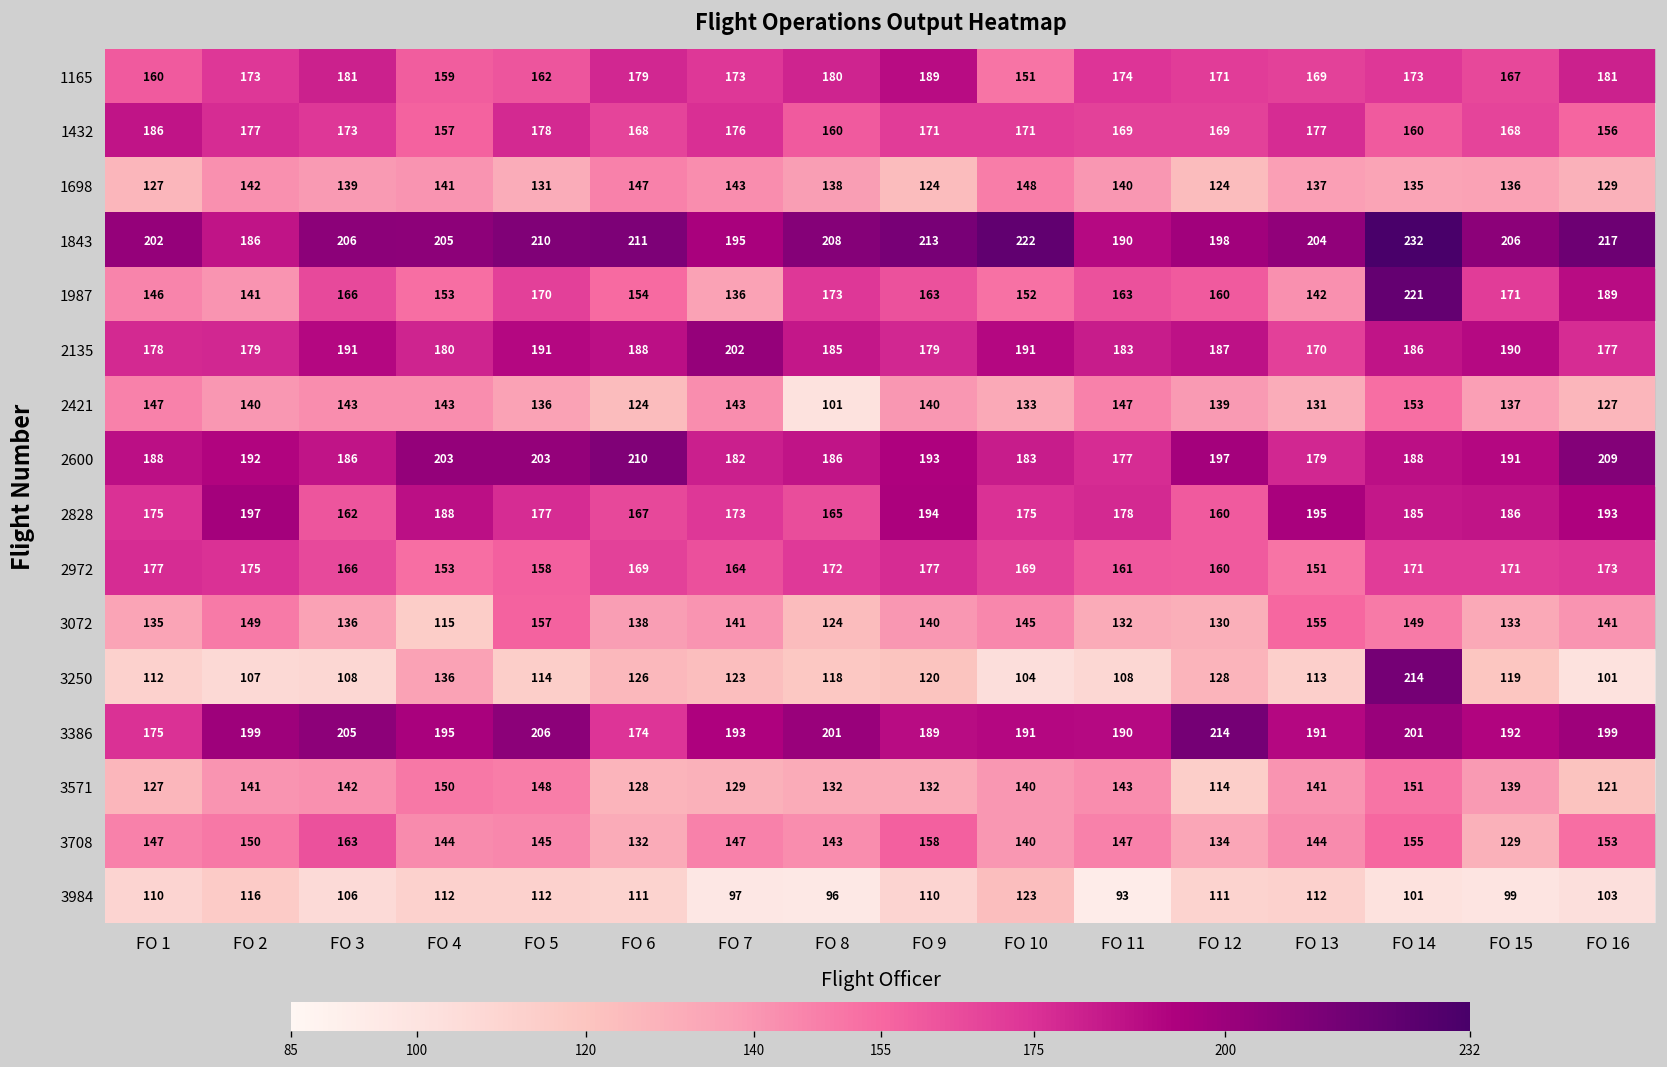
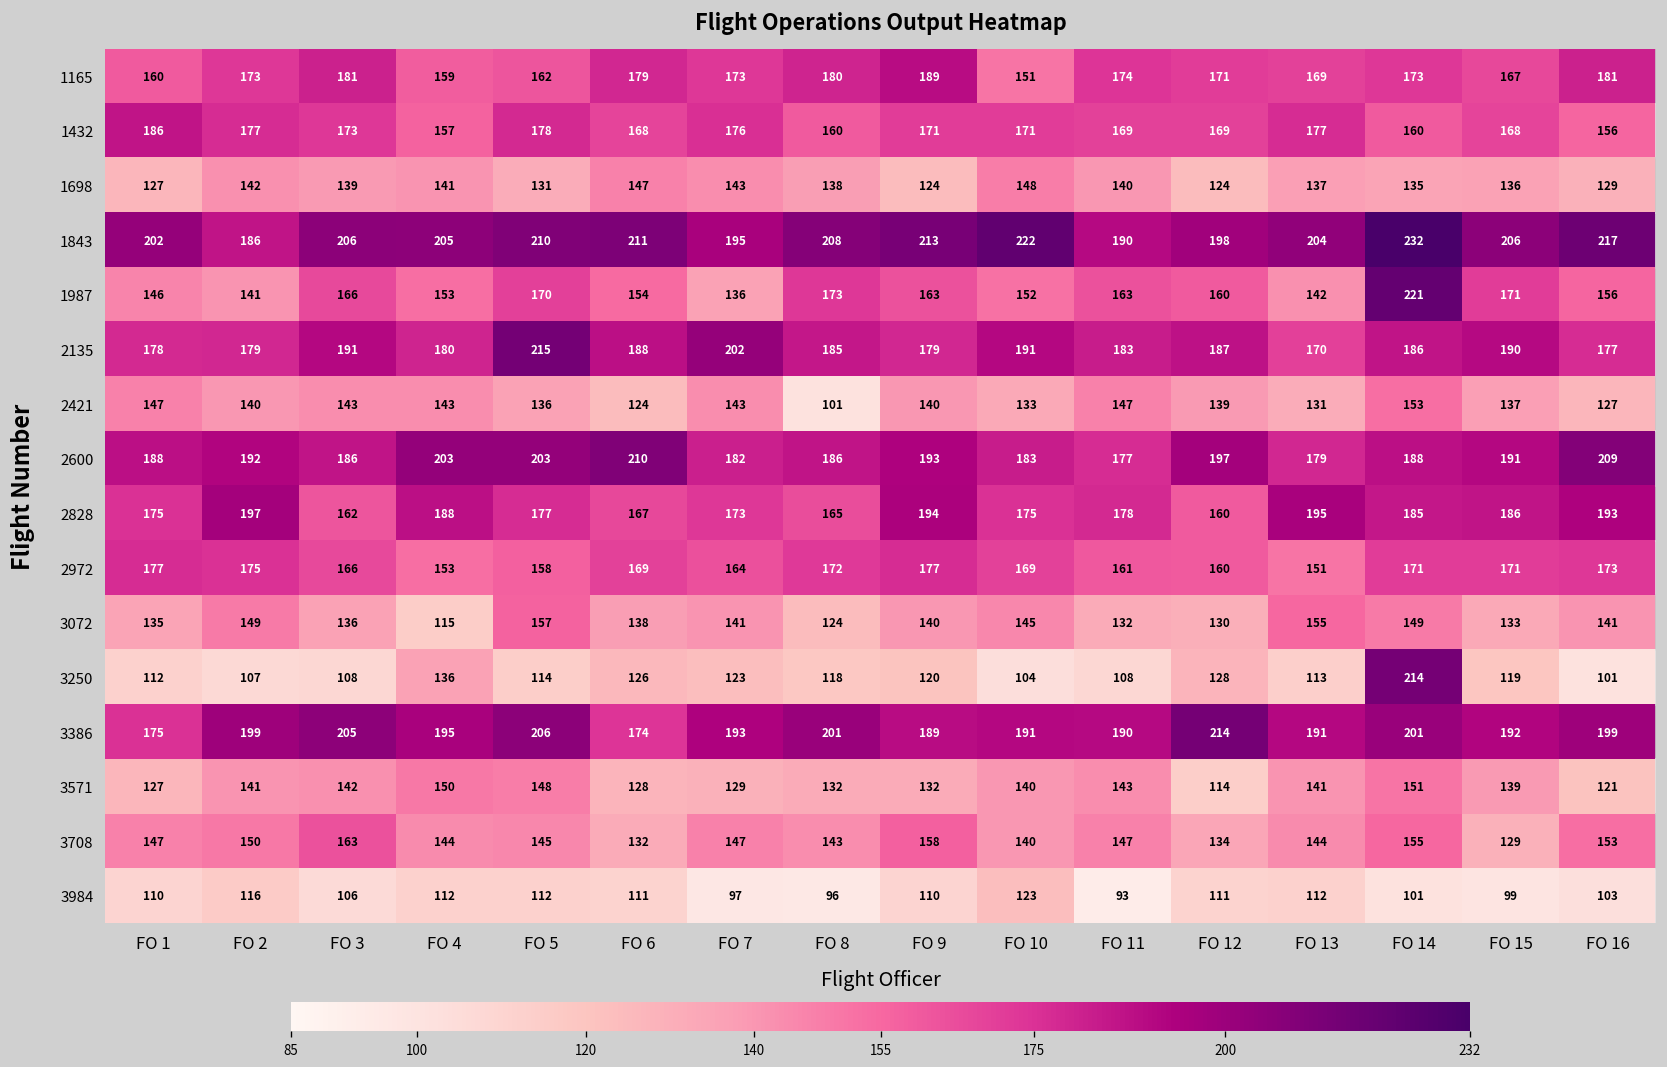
1987, FO 16: 189 -> 156
2135, FO 5: 191 -> 215
